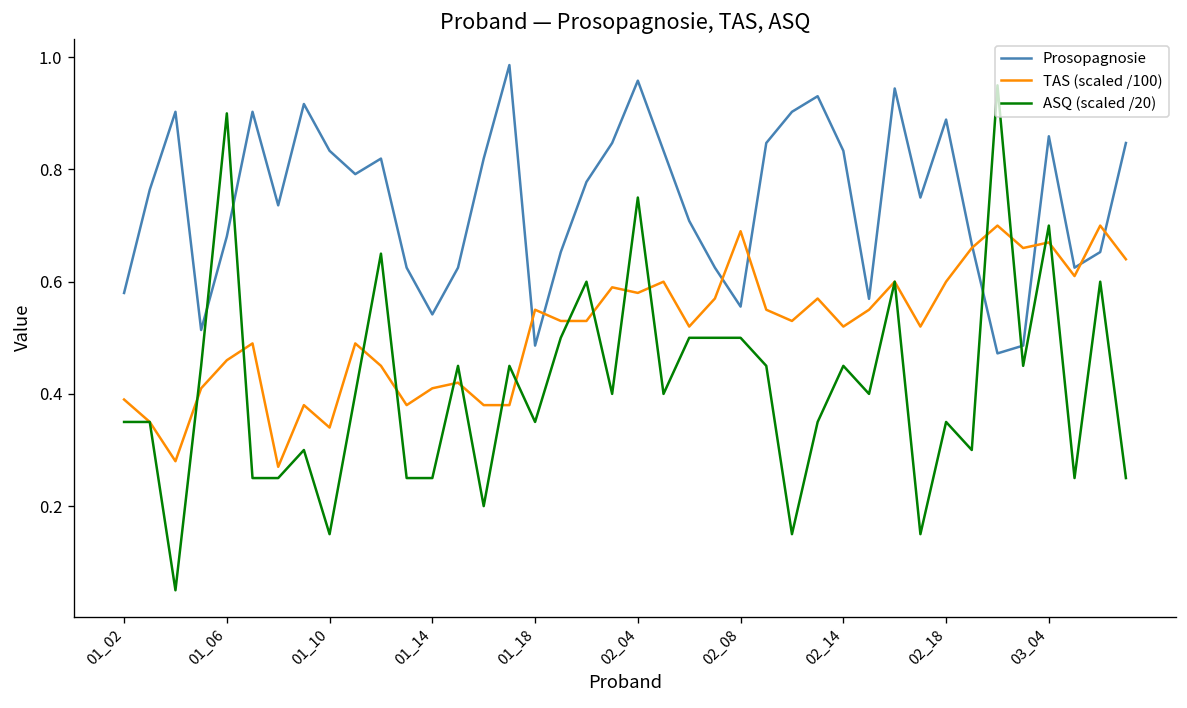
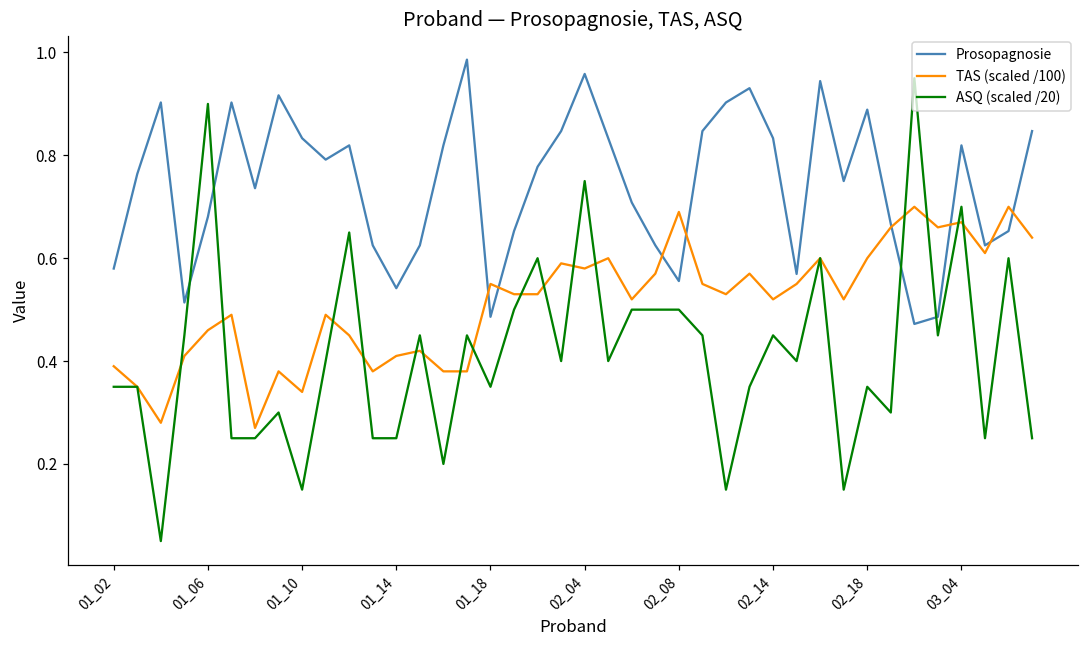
Prosopagnosie, 03_04: 0.86 -> 0.82
